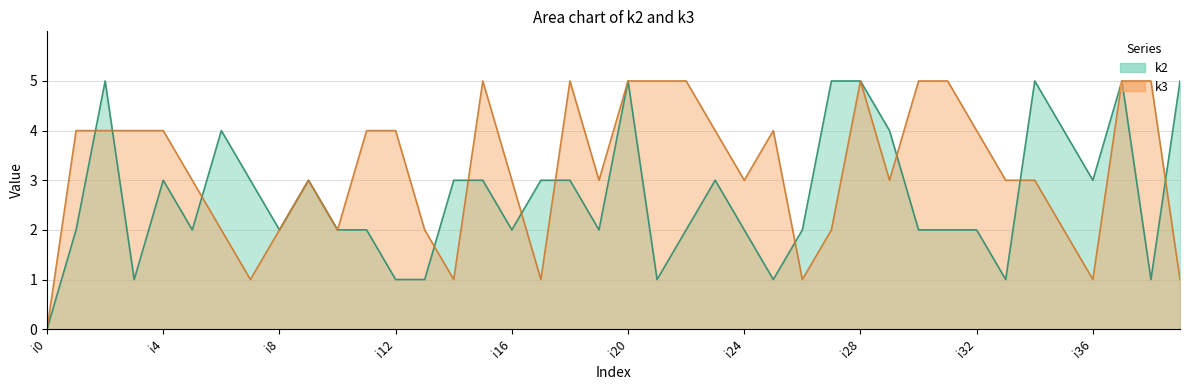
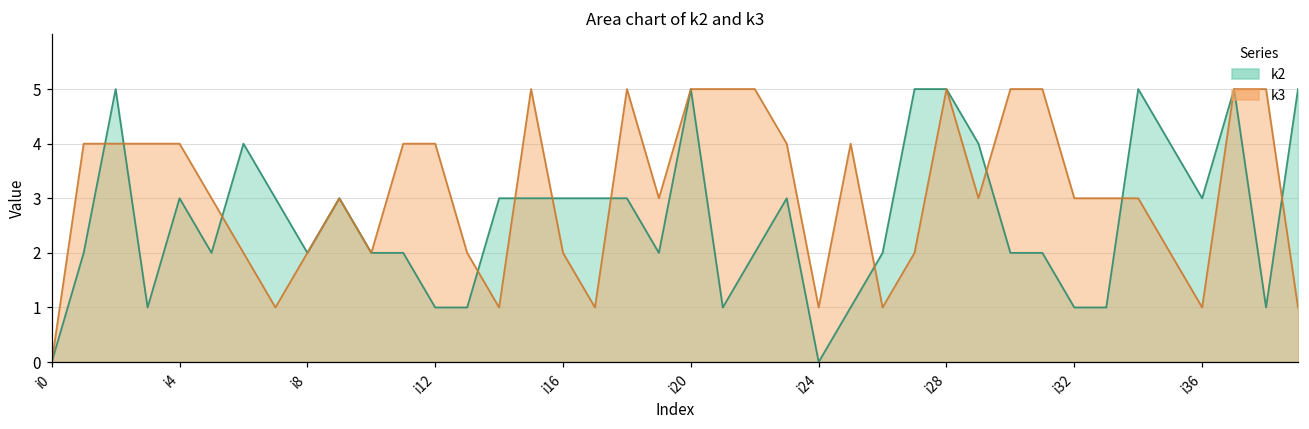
k2, i16: 2 -> 3
k3, i16: 3 -> 2
k2, i24: 2 -> 0
k3, i24: 3 -> 1
k2, i32: 2 -> 1
k3, i32: 4 -> 3
